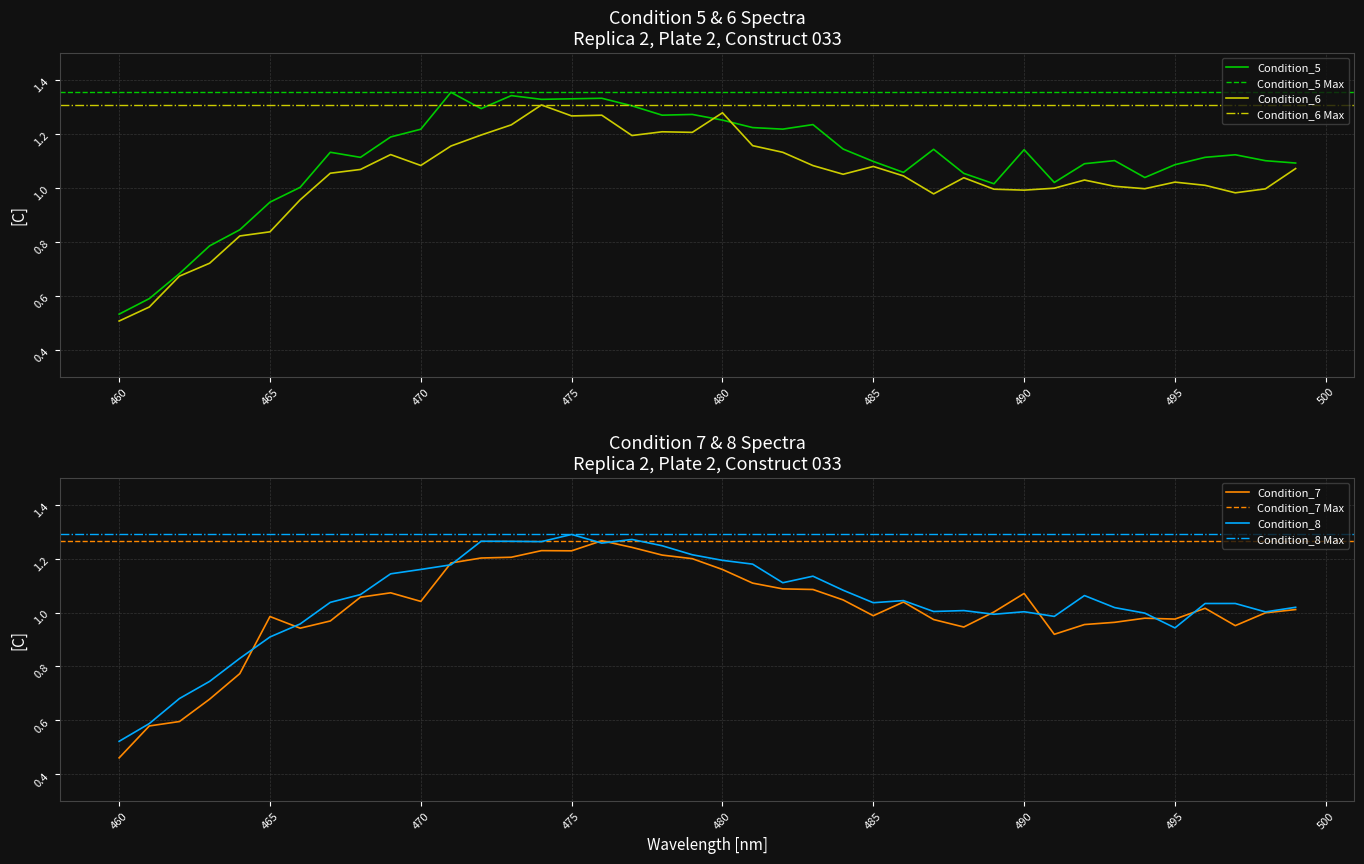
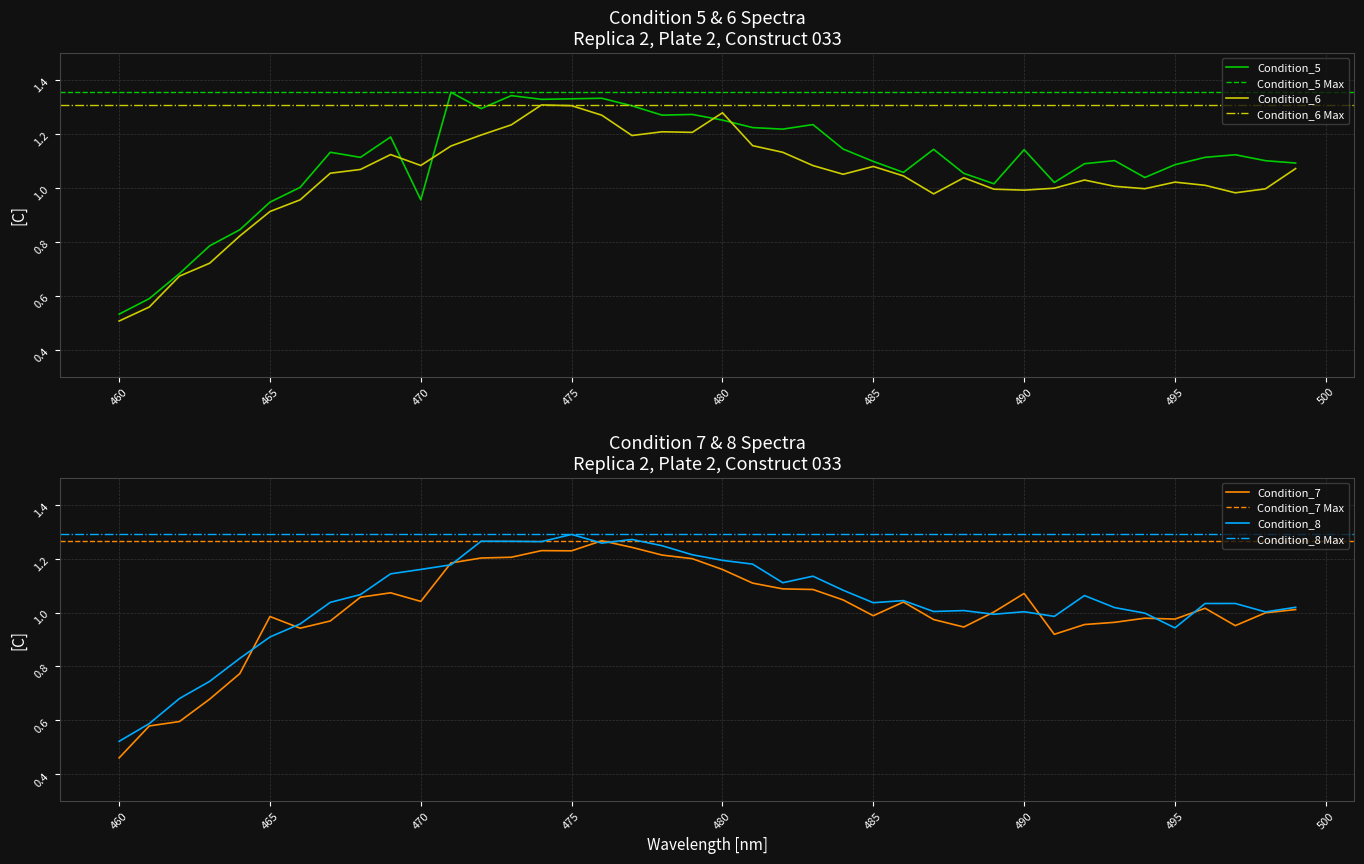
Condition 5 & 6 Spectra Replica 2, Plate 2, Construct 033, Condition_6, 465: 0.84 -> 0.91
Condition 5 & 6 Spectra Replica 2, Plate 2, Construct 033, Condition_5, 470: 1.22 -> 0.95
Condition 5 & 6 Spectra Replica 2, Plate 2, Construct 033, Condition_6, 475: 1.27 -> 1.30
